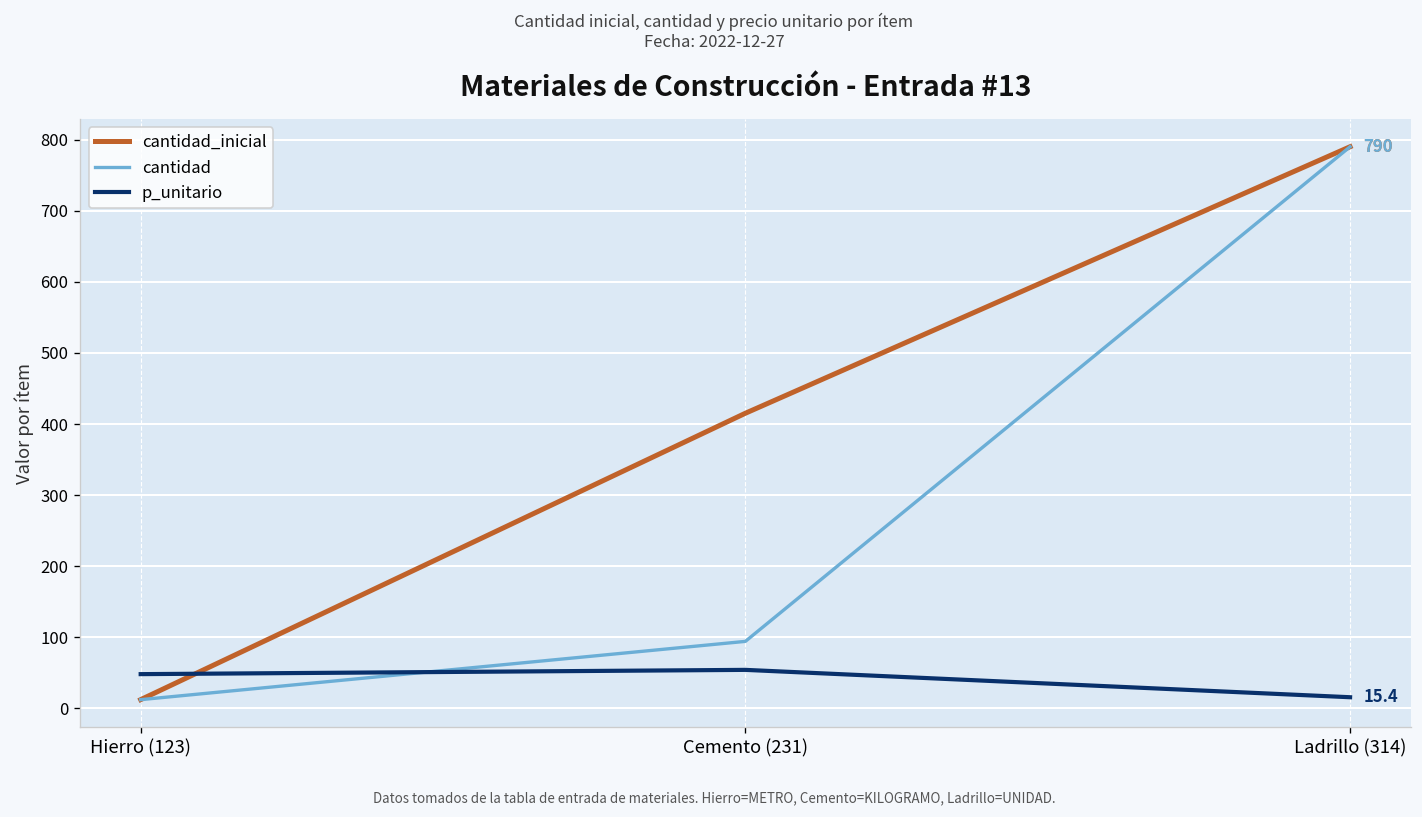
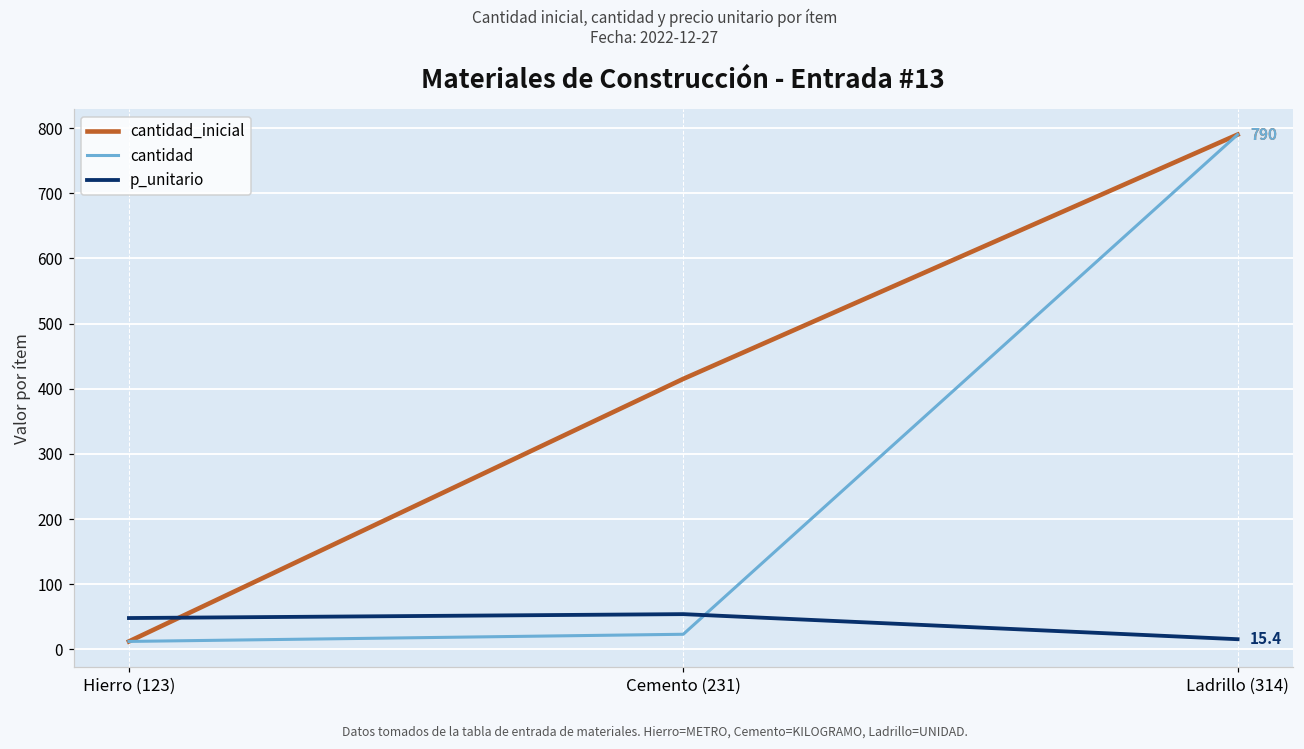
cantidad, Cemento (231): 90 -> 20
